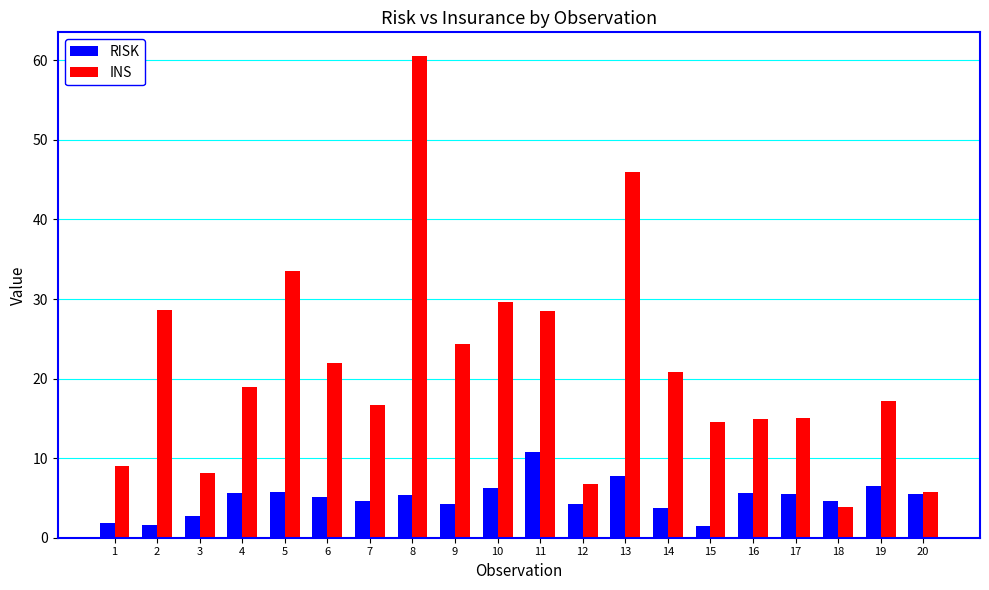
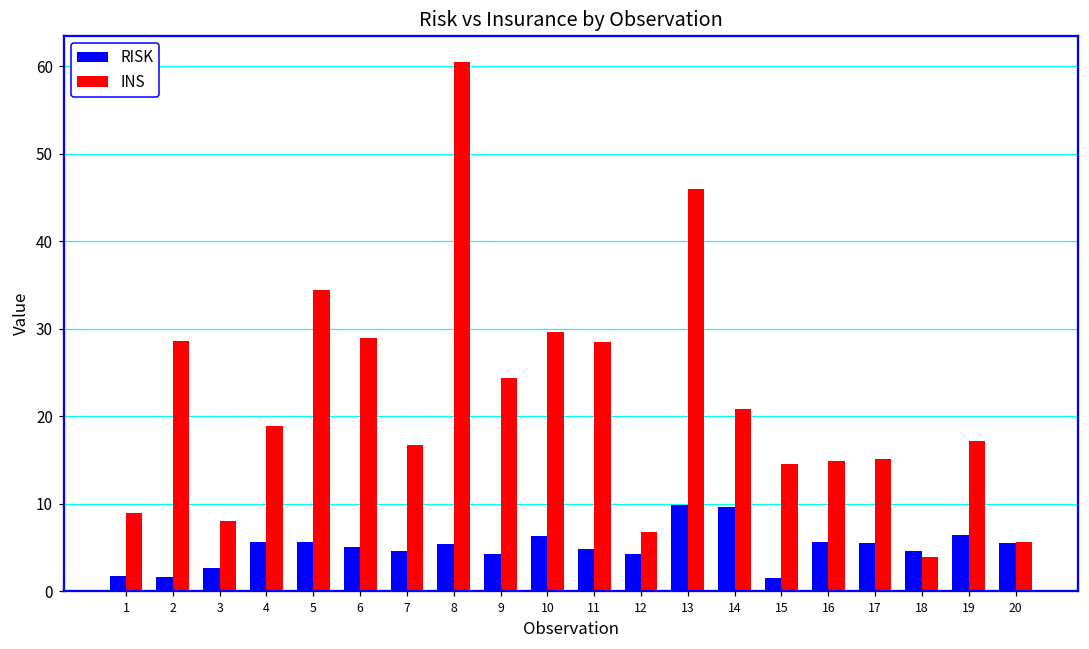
INS, 5: 34 -> 35
INS, 6: 22 -> 29
RISK, 11: 11 -> 5
RISK, 13: 8 -> 10
RISK, 14: 4 -> 10
